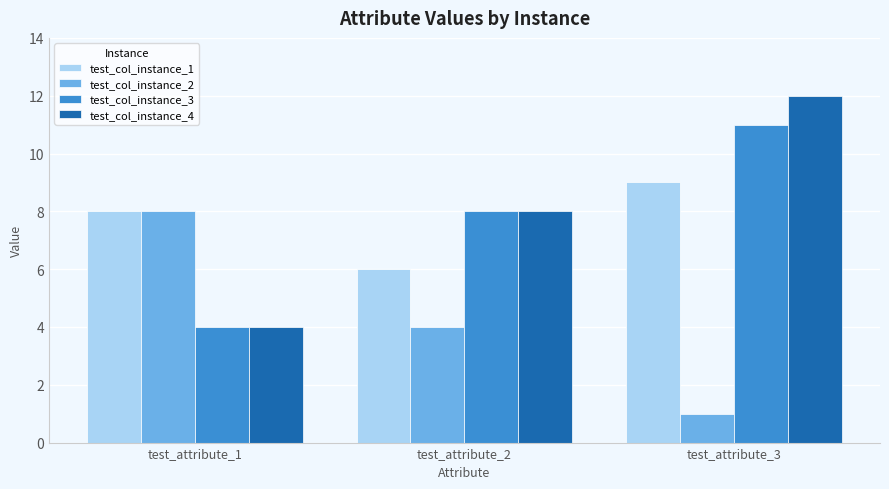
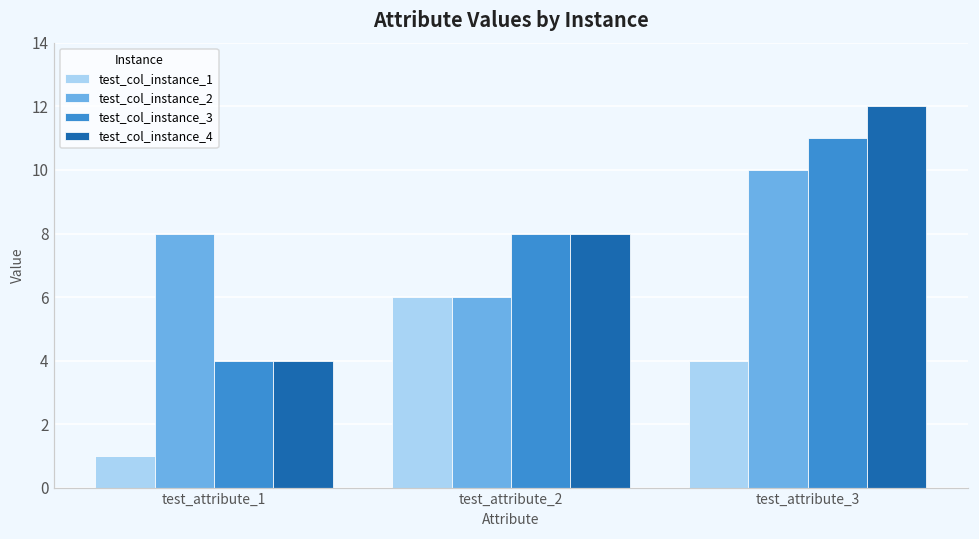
test_col_instance_1, test_attribute_1: 8 -> 1
test_col_instance_2, test_attribute_2: 4 -> 6
test_col_instance_1, test_attribute_3: 9 -> 4
test_col_instance_2, test_attribute_3: 1 -> 10
